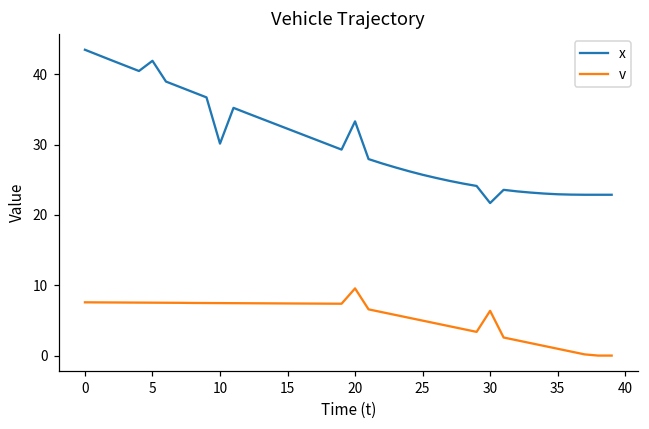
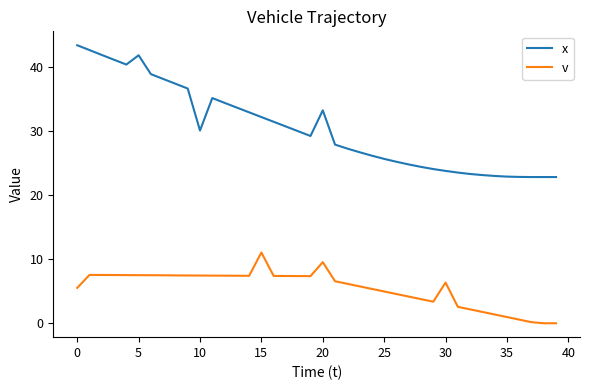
v, 0: 8 -> 6
v, 15: 7 -> 11
x, 30: 22 -> 24
